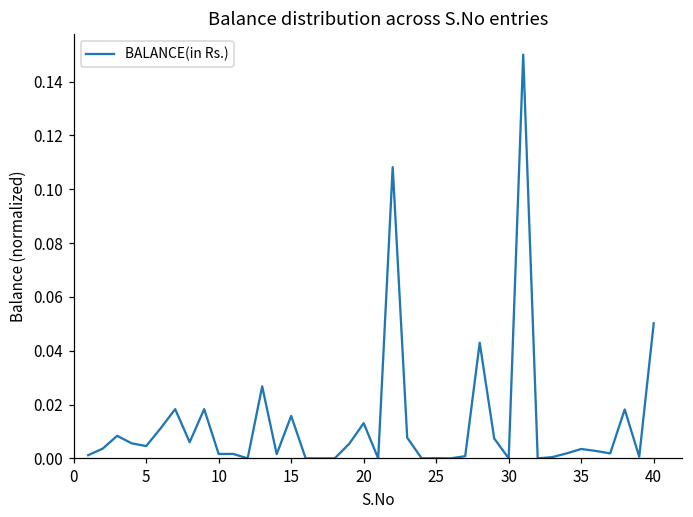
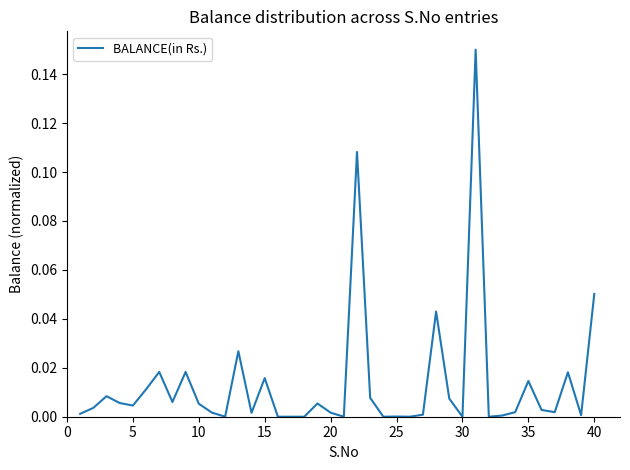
10: 0.002 -> 0.005
20: 0.013 -> 0.002
35: 0.003 -> 0.015
